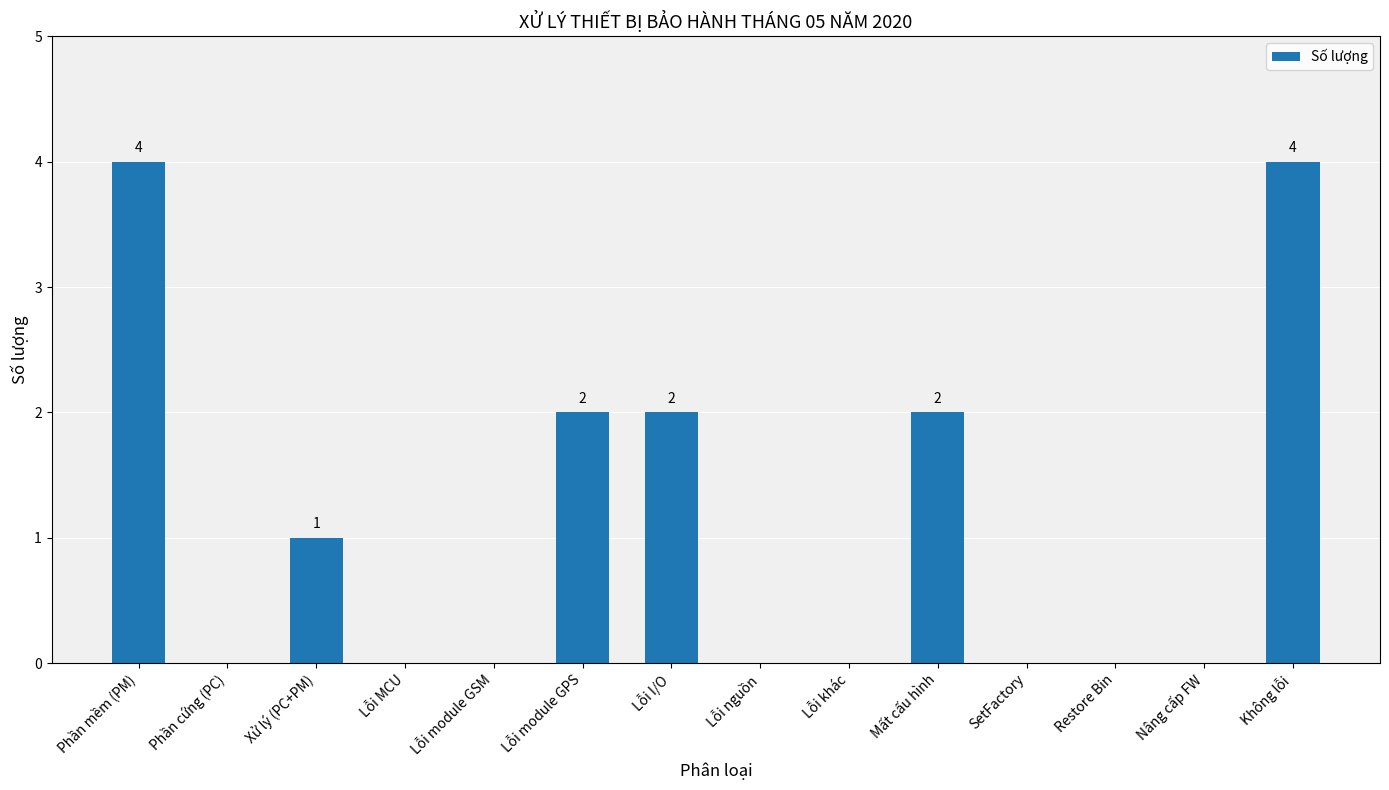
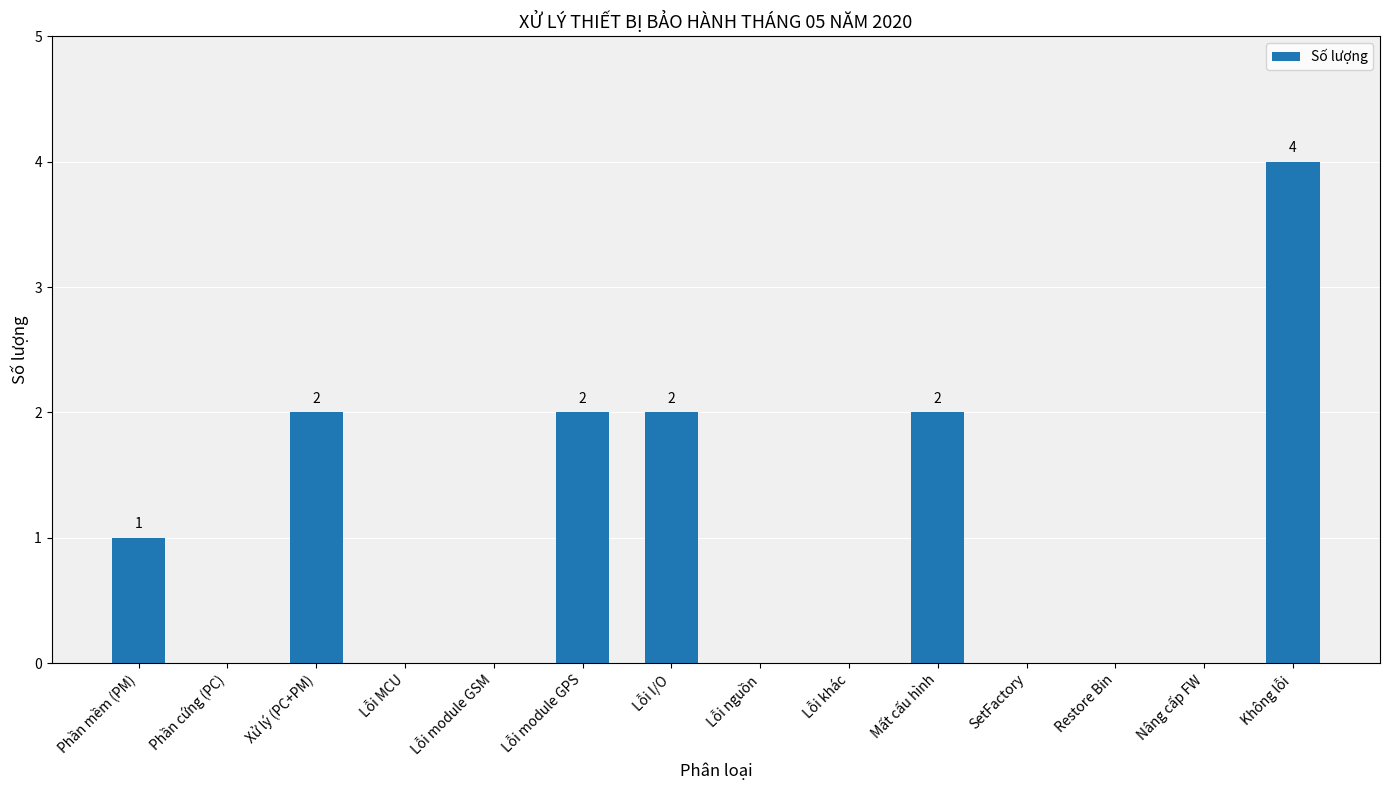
Phần mềm (PM): 4 -> 1
Xử lý (PC+PM): 1 -> 2
